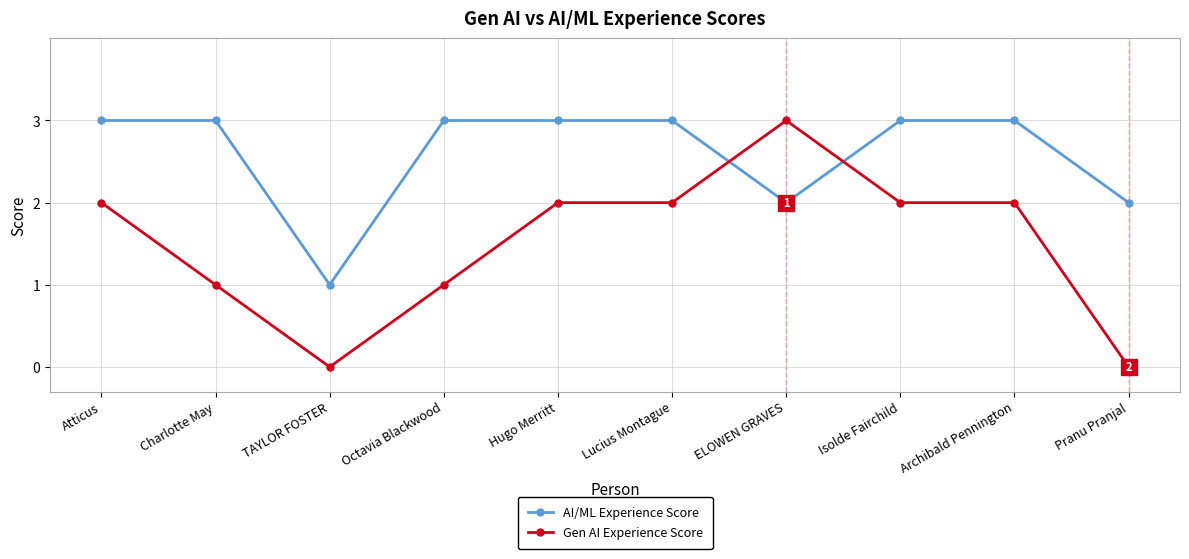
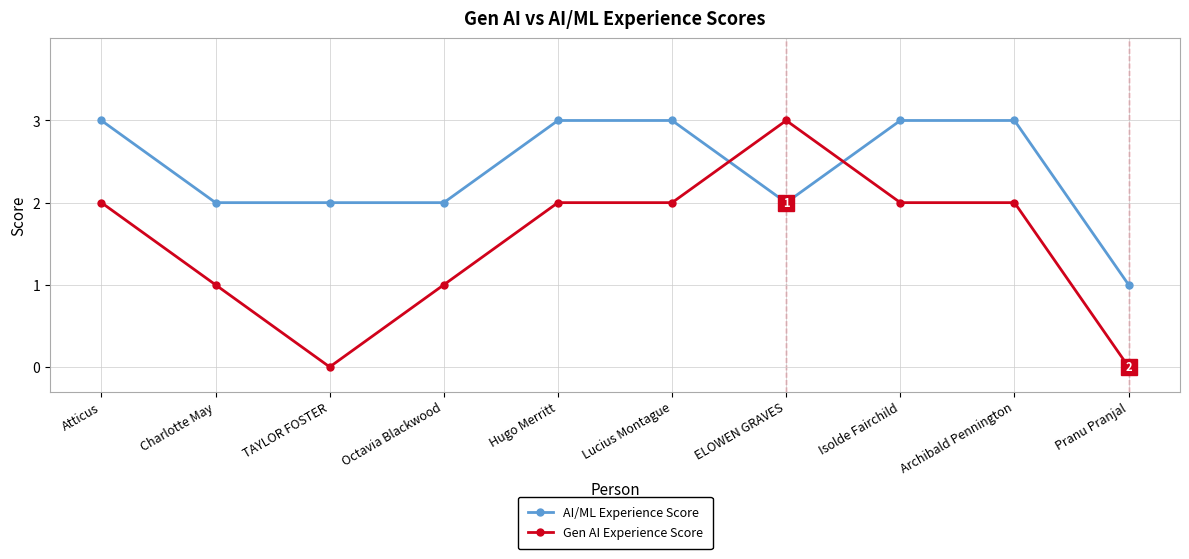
AI/ML Experience Score, Charlotte May: 3 -> 2
AI/ML Experience Score, TAYLOR FOSTER: 1 -> 2
AI/ML Experience Score, Octavia Blackwood: 3 -> 2
AI/ML Experience Score, Pranu Pranjal: 2 -> 1
